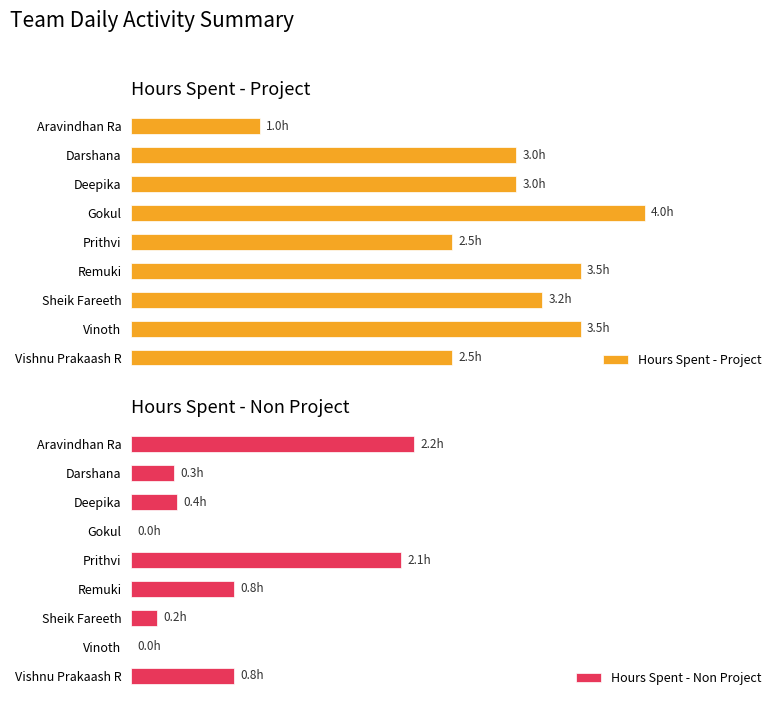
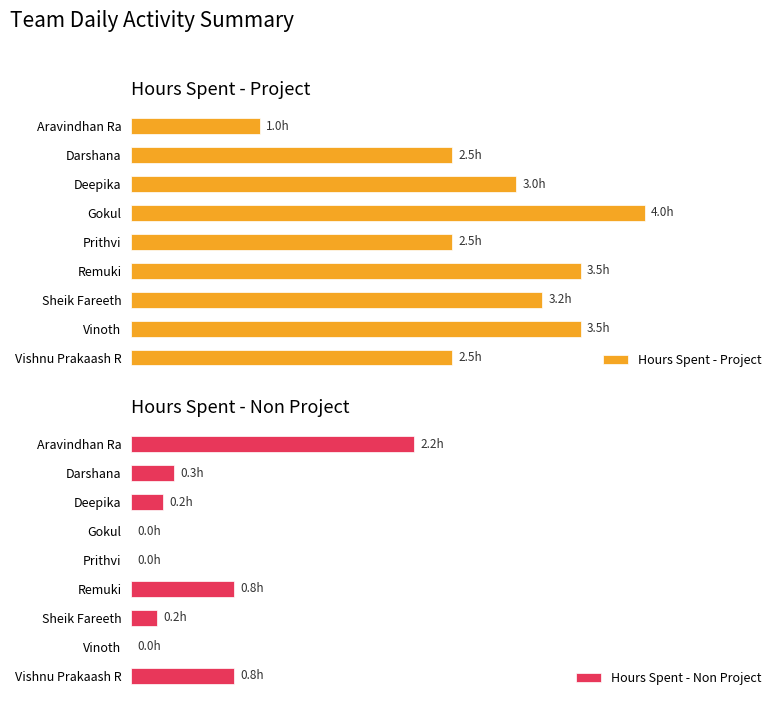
Hours Spent - Project, Darshana: 3.0h -> 2.5h
Hours Spent - Non Project, Deepika: 0.4h -> 0.2h
Hours Spent - Non Project, Prithvi: 2.1h -> 0.0h
